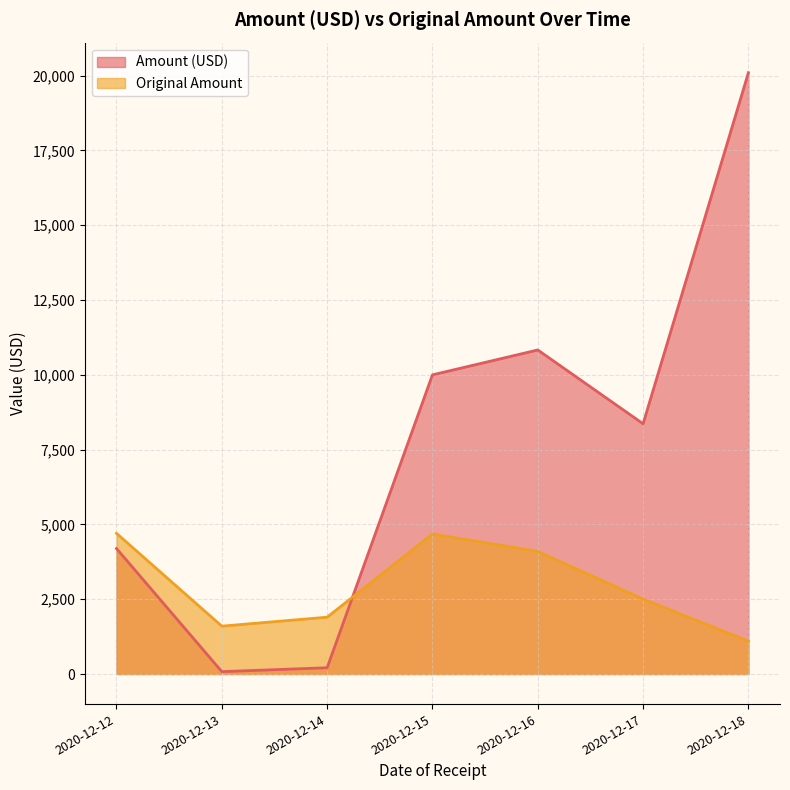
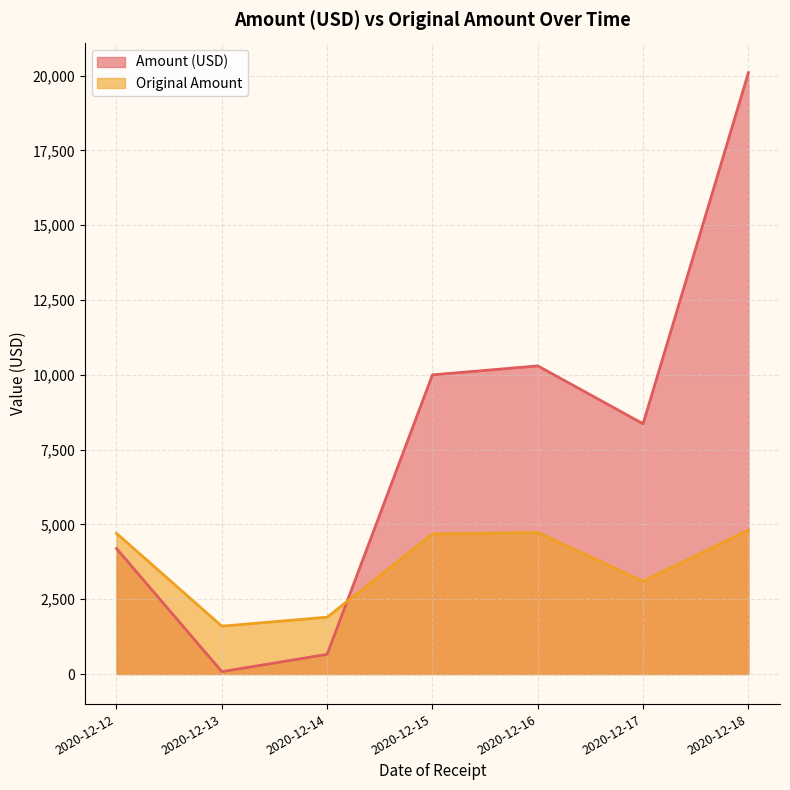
Amount (USD), 2020-12-14: 200 -> 700
Amount (USD), 2020-12-16: 10,800 -> 10,300
Original Amount, 2020-12-16: 4,100 -> 4,700
Original Amount, 2020-12-17: 2,500 -> 3,100
Original Amount, 2020-12-18: 1,100 -> 4,800
